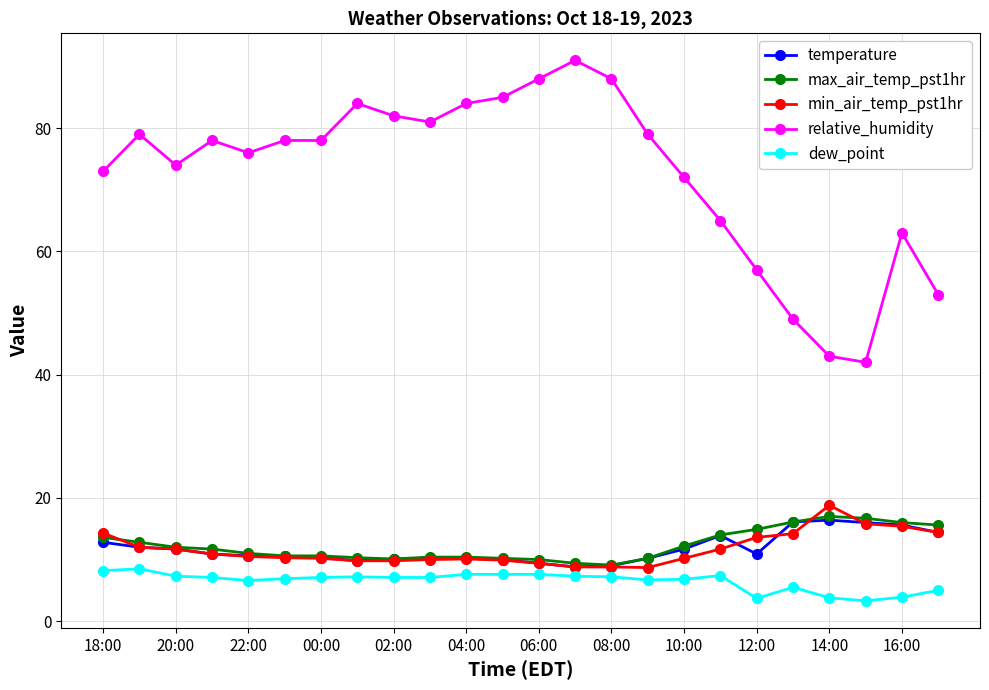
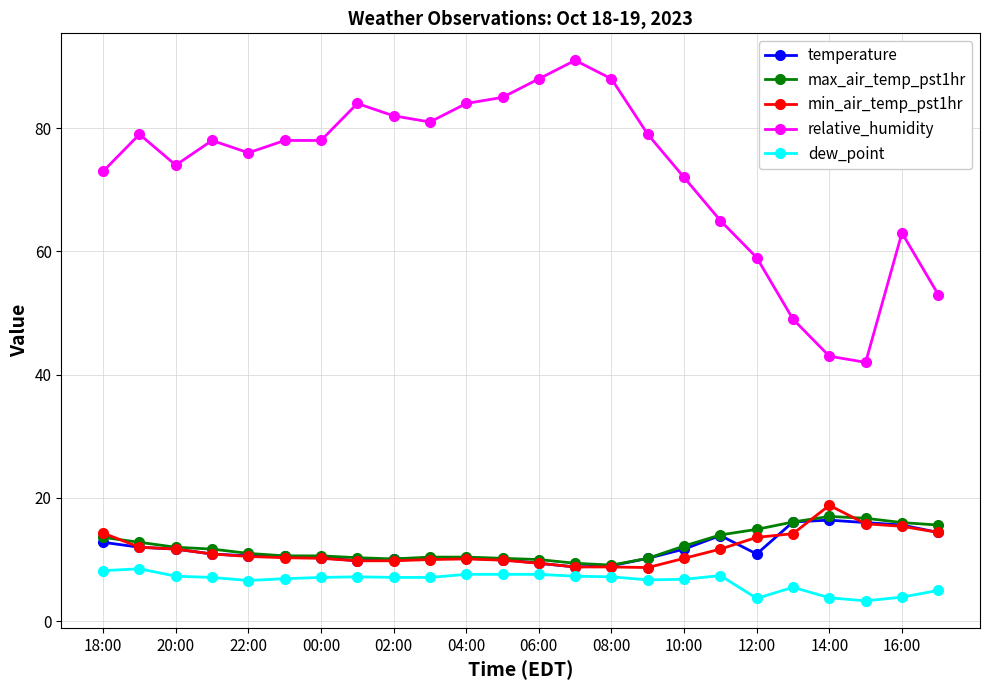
relative_humidity, 12:00: 57 -> 59
